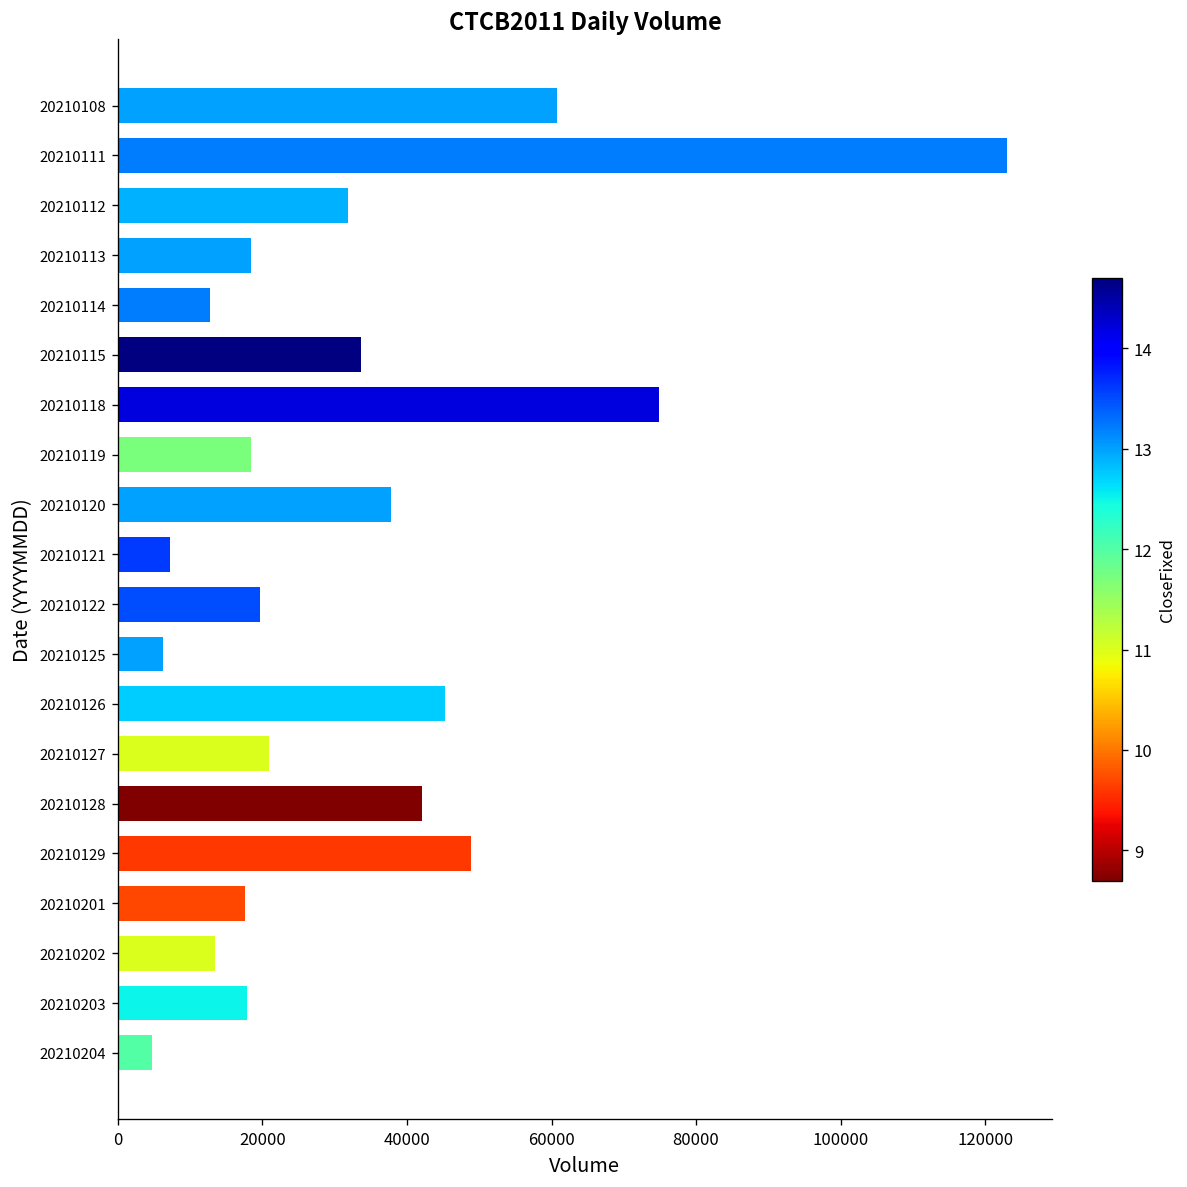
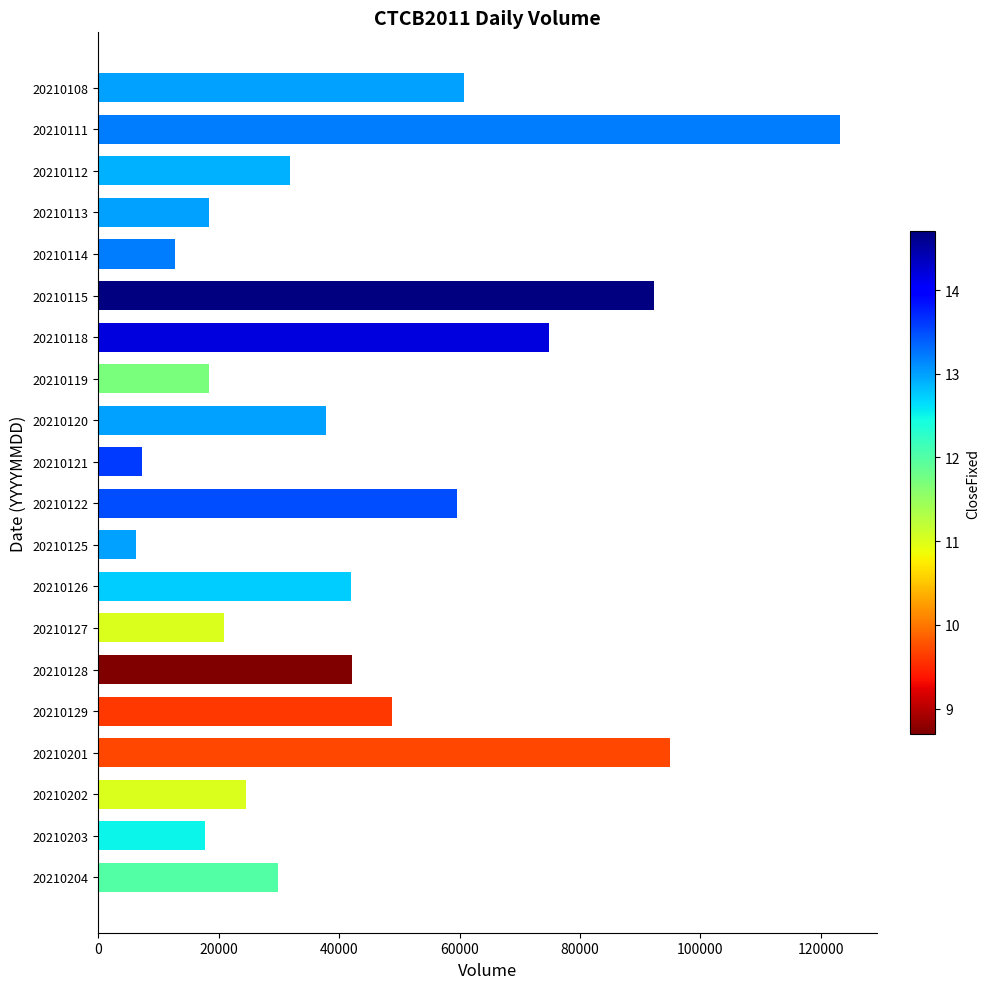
20210115: 34000 -> 92000
20210122: 20000 -> 60000
20210126: 45000 -> 42000
20210201: 18000 -> 95000
20210202: 13000 -> 25000
20210204: 5000 -> 30000
